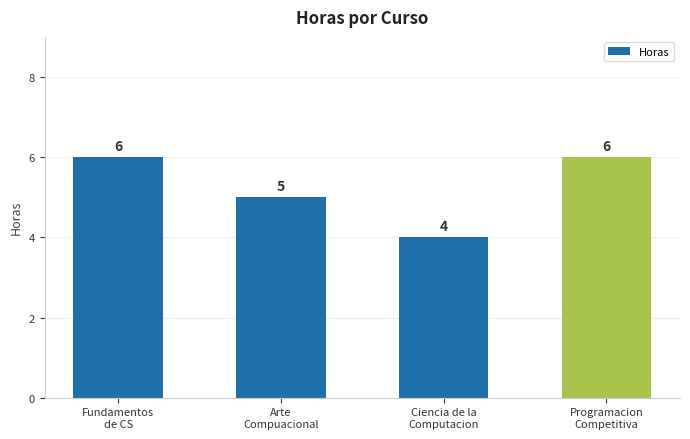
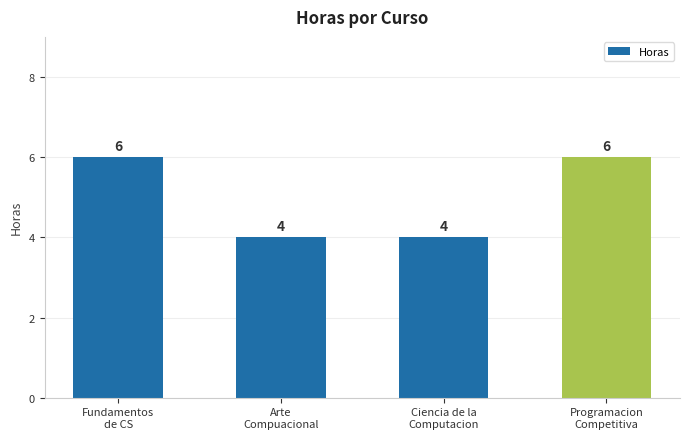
Arte Compuacional: 5 -> 4
